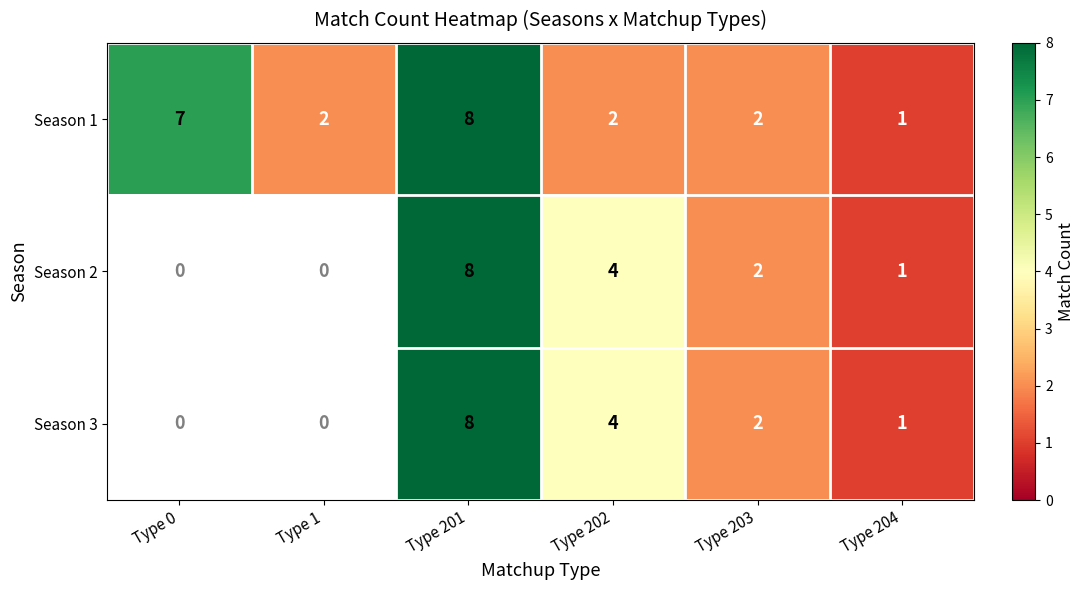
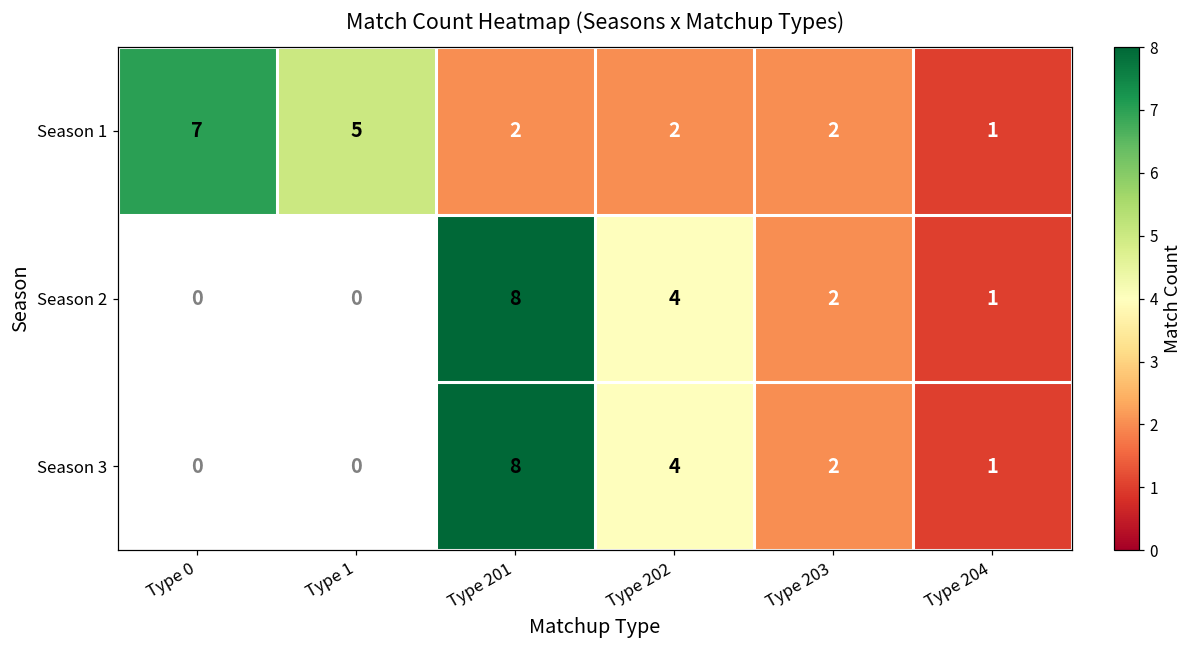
Season 1, Type 1: 2 -> 5
Season 1, Type 201: 8 -> 2
